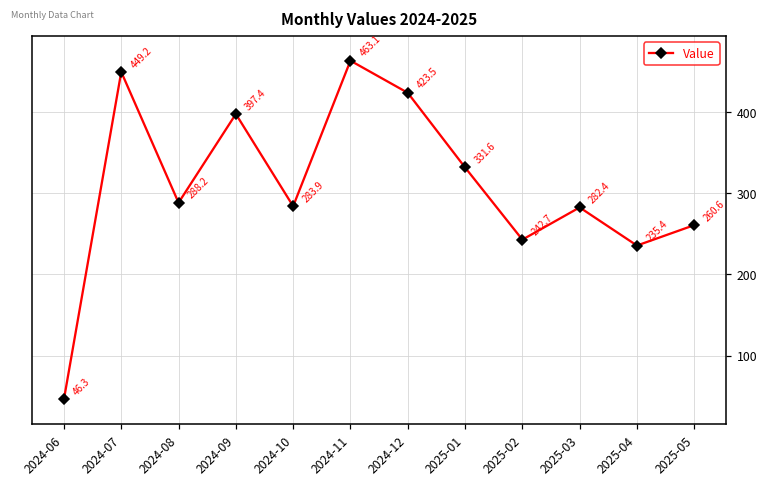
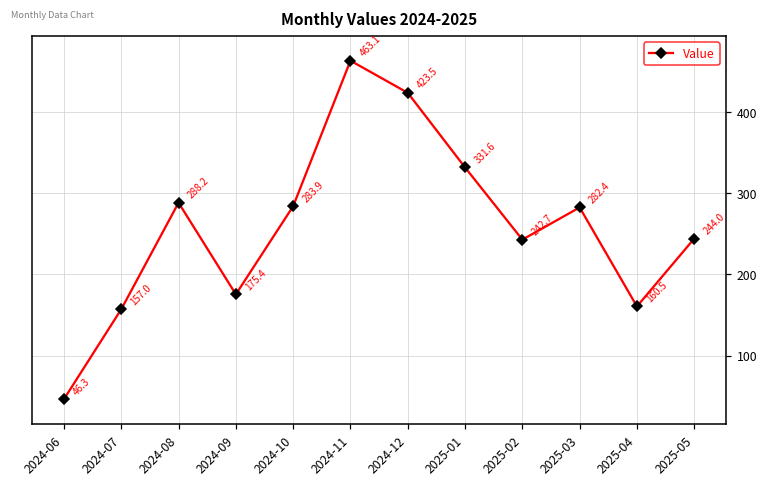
2024-07: 449.2 -> 157.0
2024-09: 397.4 -> 175.4
2025-04: 235.4 -> 160.5
2025-05: 260.6 -> 244.0
